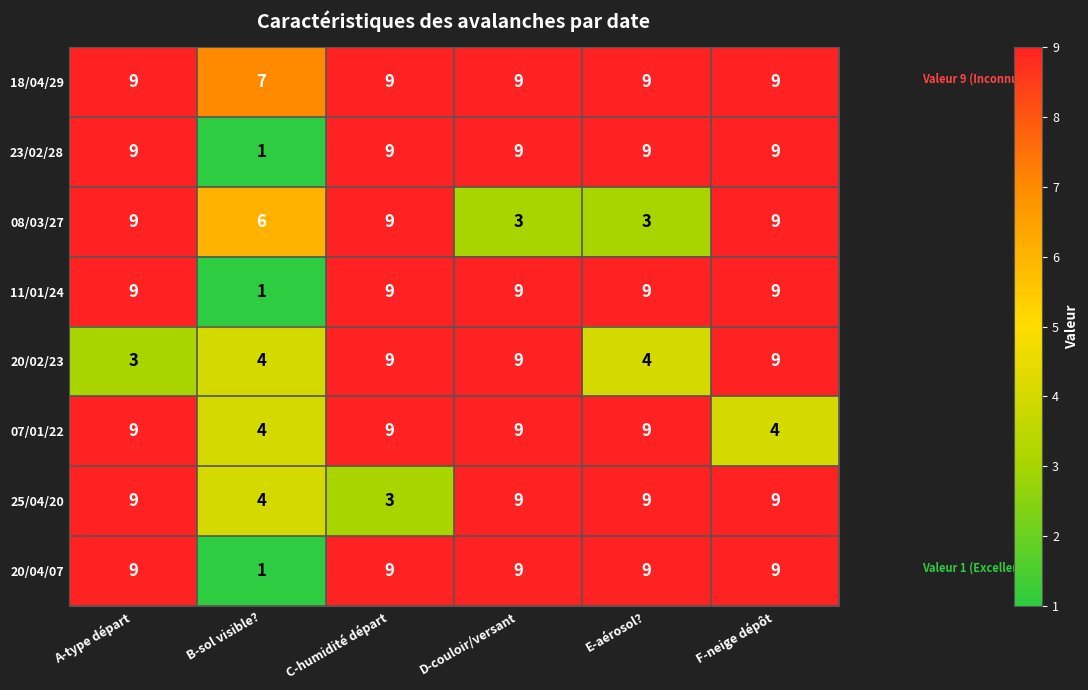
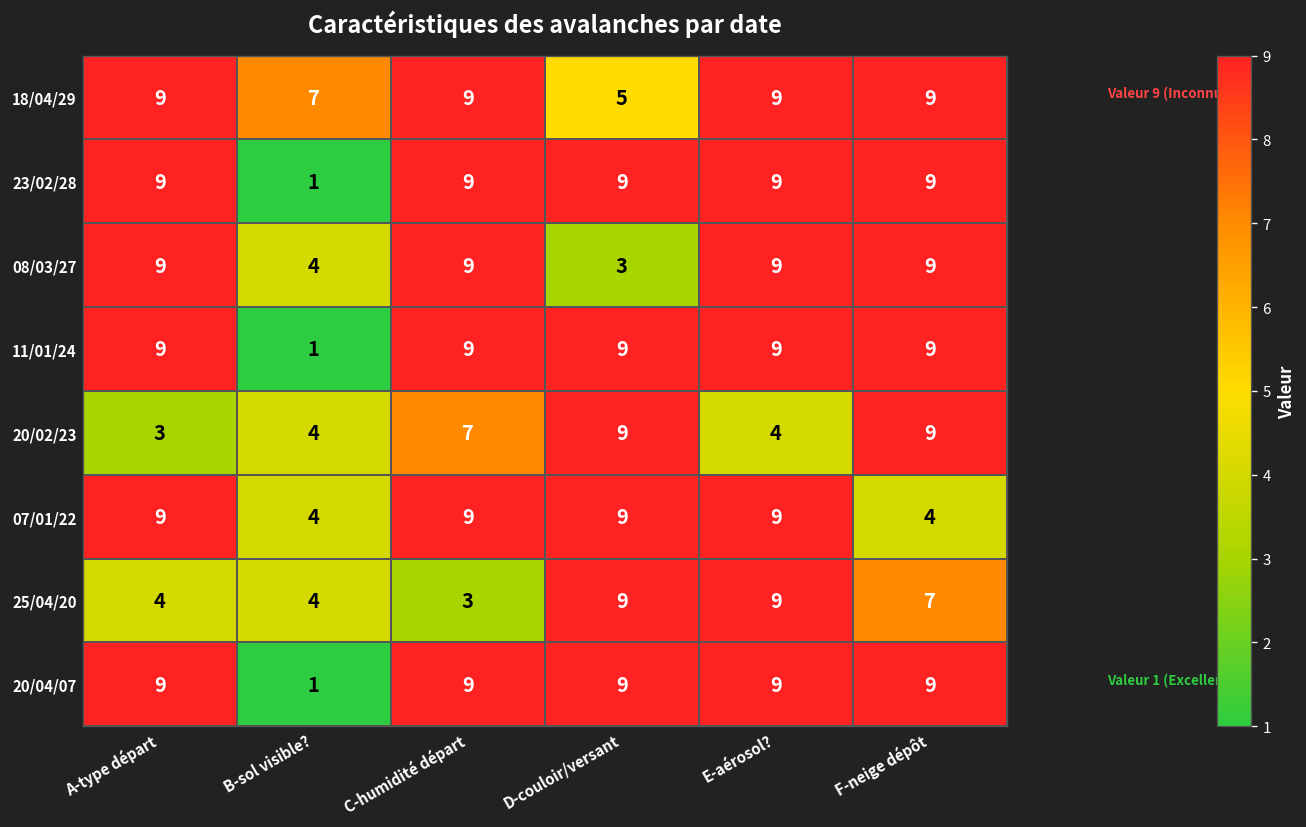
18/04/29, D-couloir/versant: 9 -> 5
08/03/27, B-sol visible?: 6 -> 4
08/03/27, E-aérosol?: 3 -> 9
20/02/23, C-humidité départ: 9 -> 7
25/04/20, A-type départ: 9 -> 4
25/04/20, F-neige dépôt: 9 -> 7
